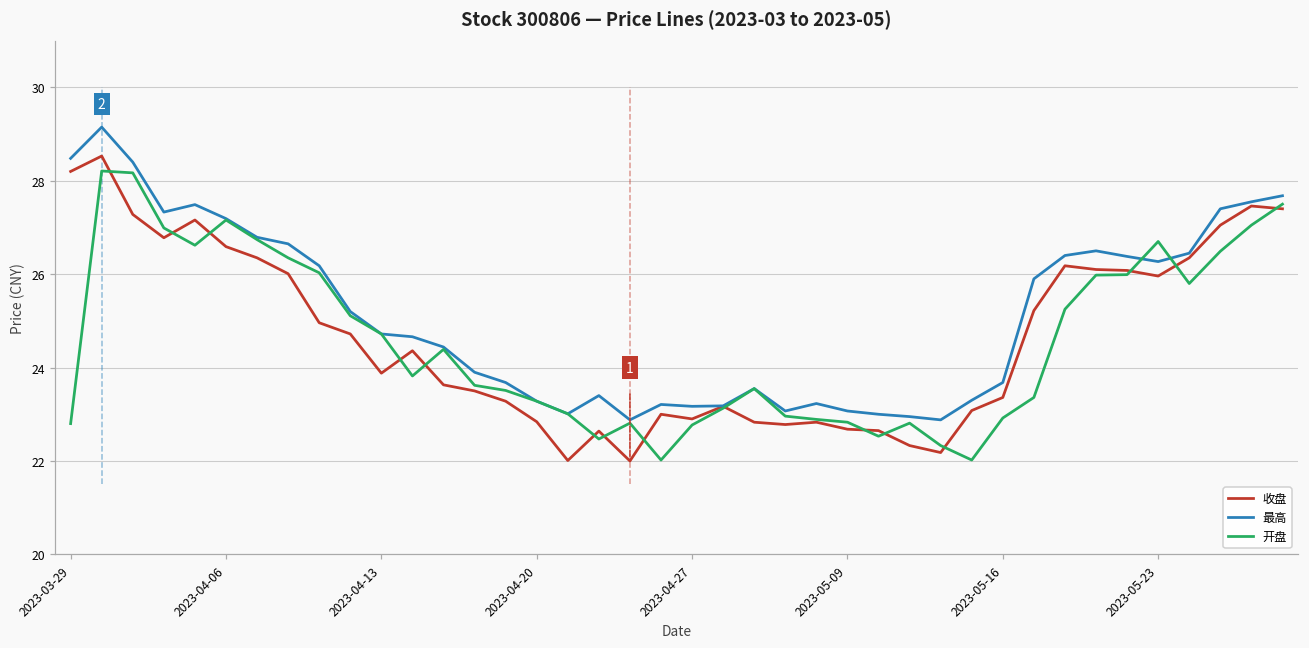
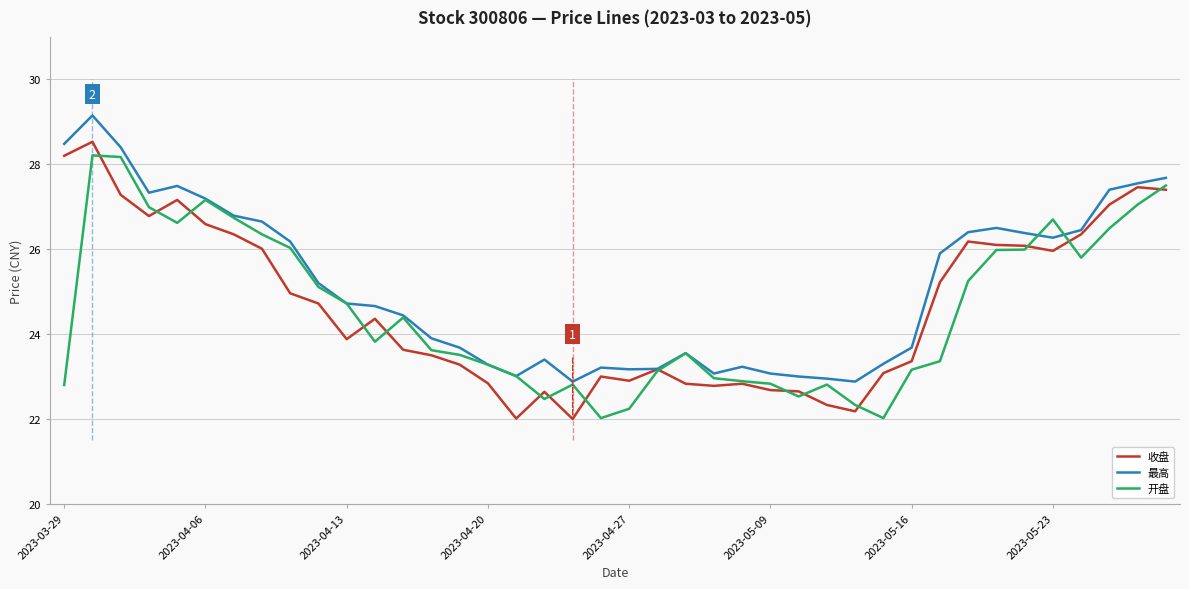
开盘, 2023-04-27: 22.8 -> 22.2
开盘, 2023-05-16: 22.9 -> 23.2
